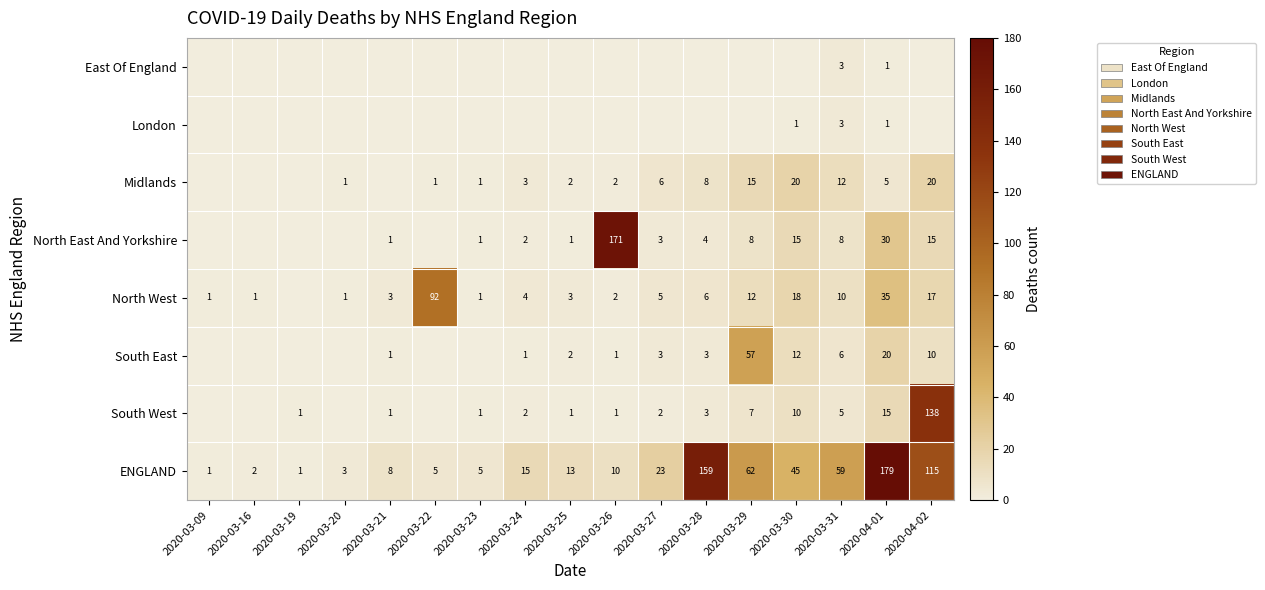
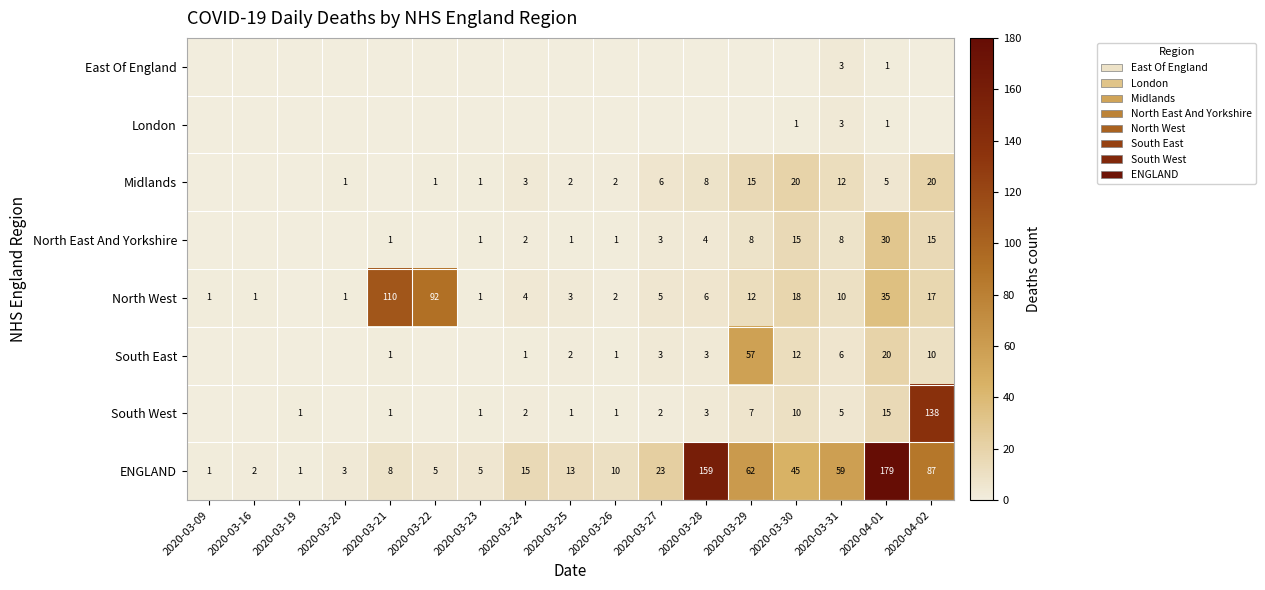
North East And Yorkshire, 2020-03-26: 171 -> 1
North West, 2020-03-21: 3 -> 110
ENGLAND, 2020-04-02: 115 -> 87
